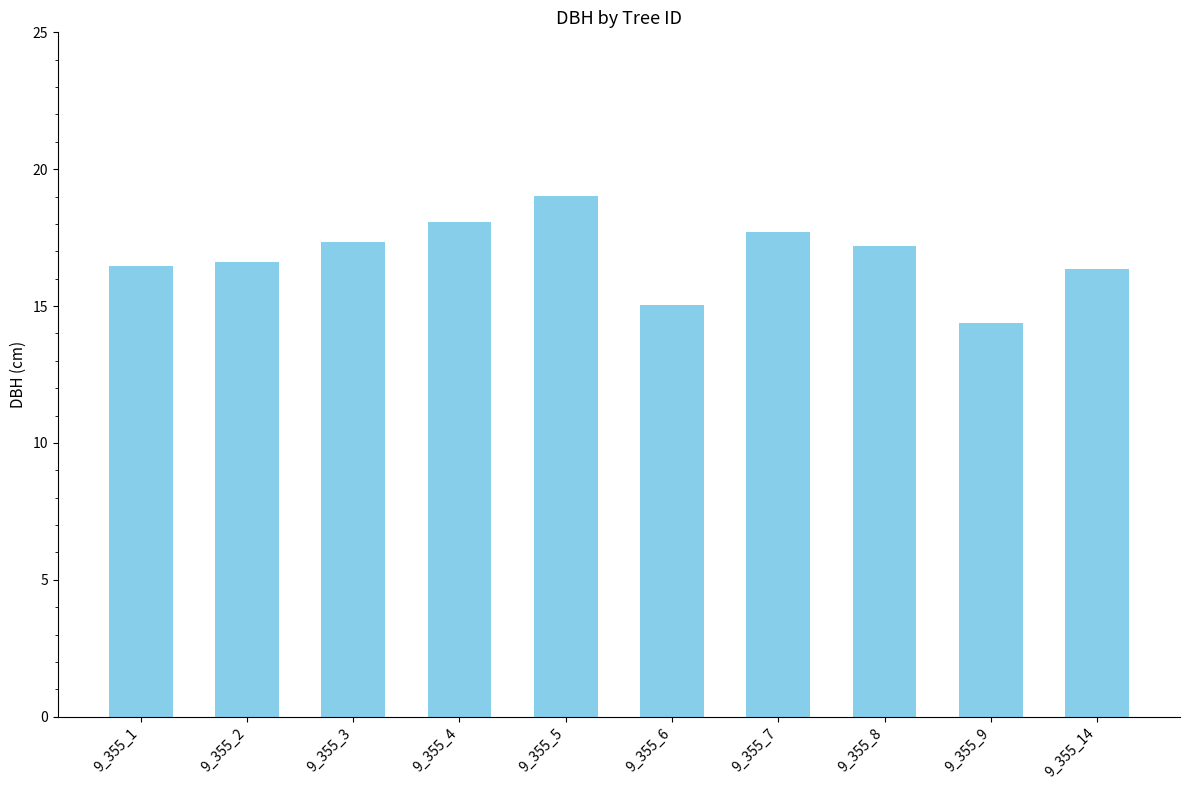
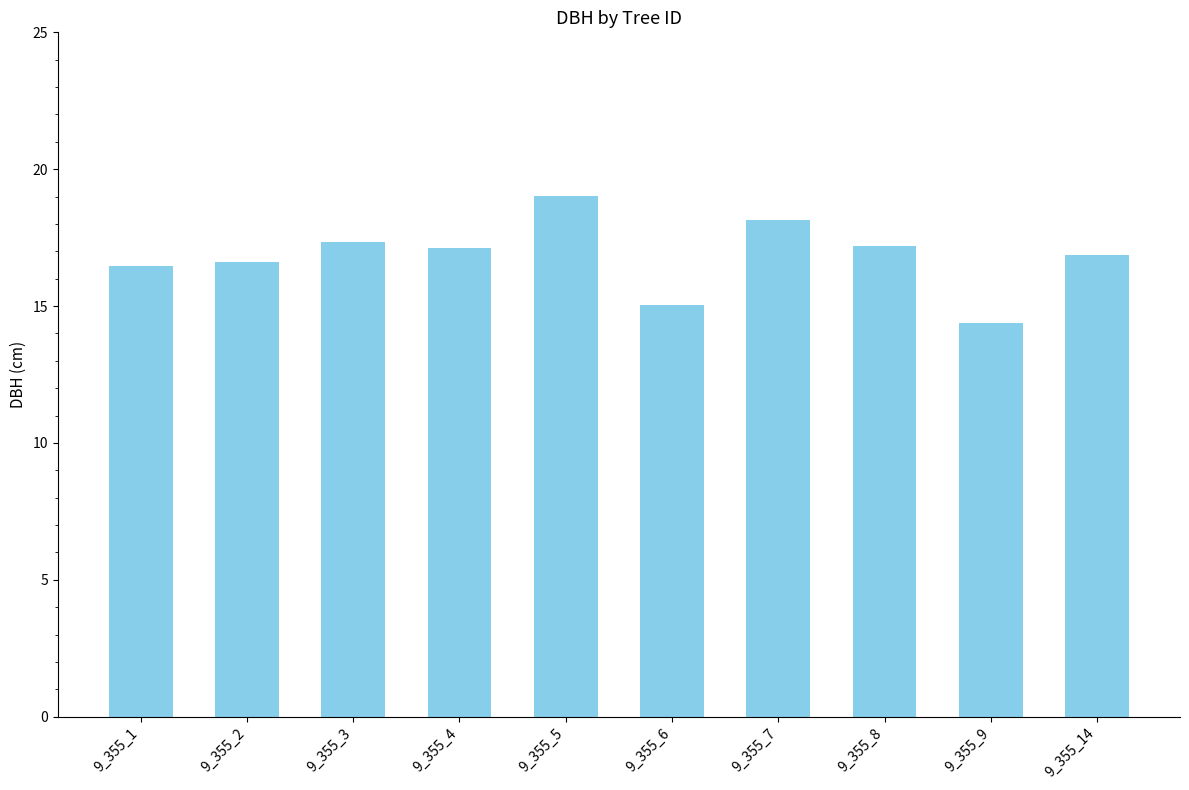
9_355_4: 18.1 -> 17.1
9_355_7: 17.7 -> 18.2
9_355_14: 16.4 -> 16.9
